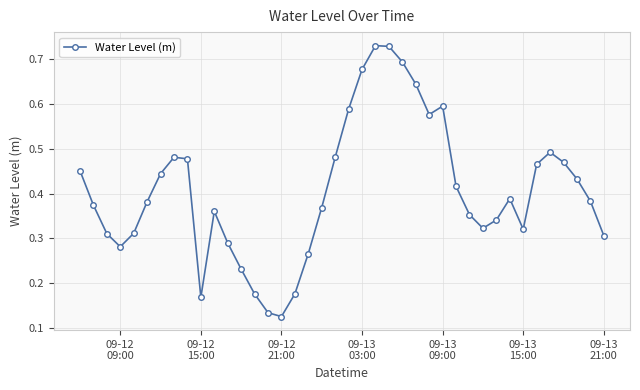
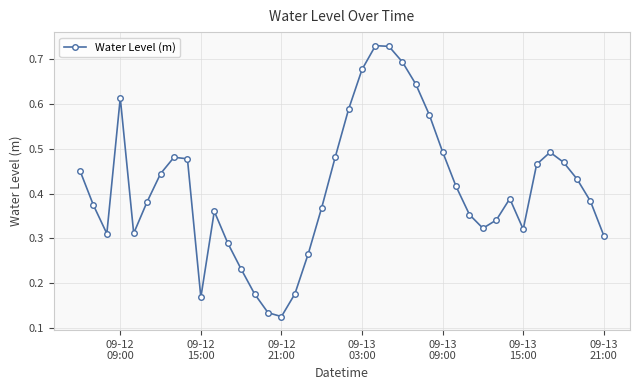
09-12 09:00: 0.28 -> 0.61
09-13 09:00: 0.60 -> 0.49
